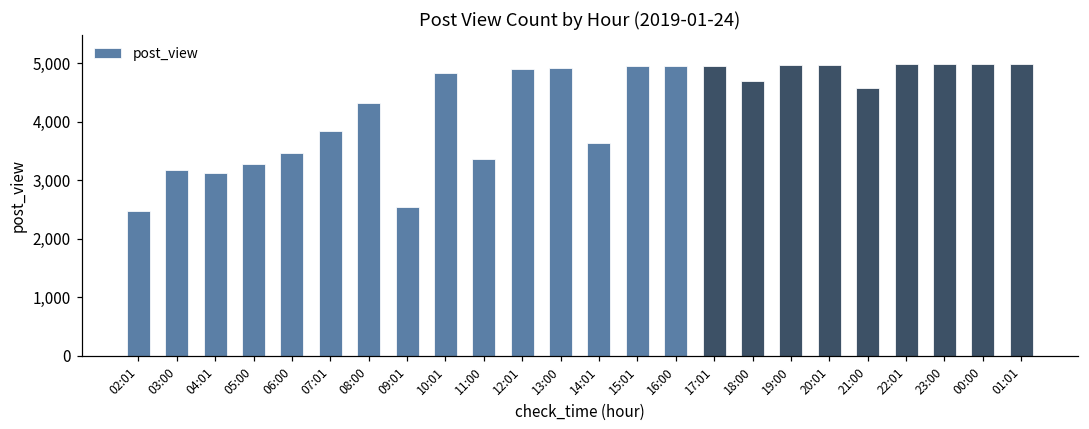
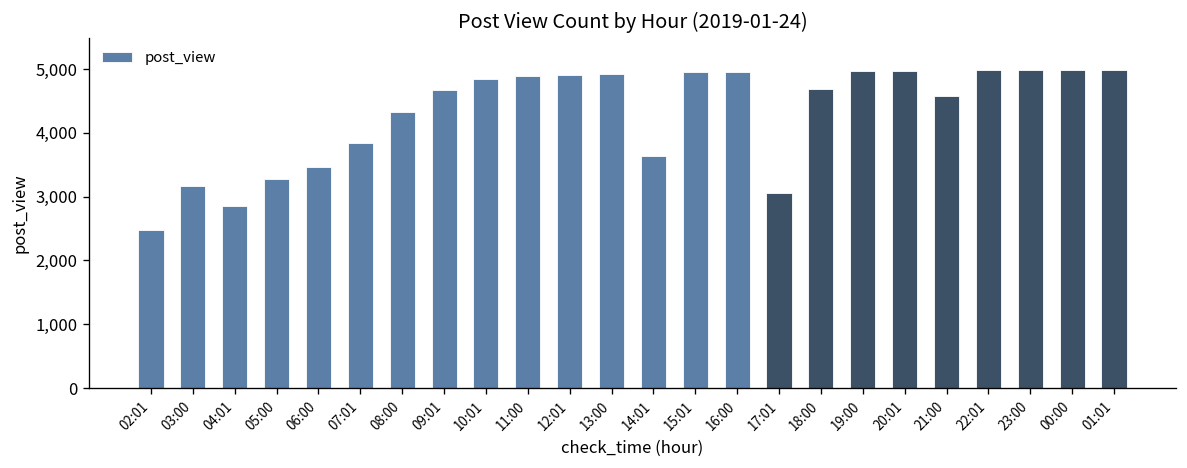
04:01: 3,100 -> 2,900
09:01: 2,500 -> 4,700
11:00: 3,400 -> 4,900
17:01: 5,000 -> 3,100
